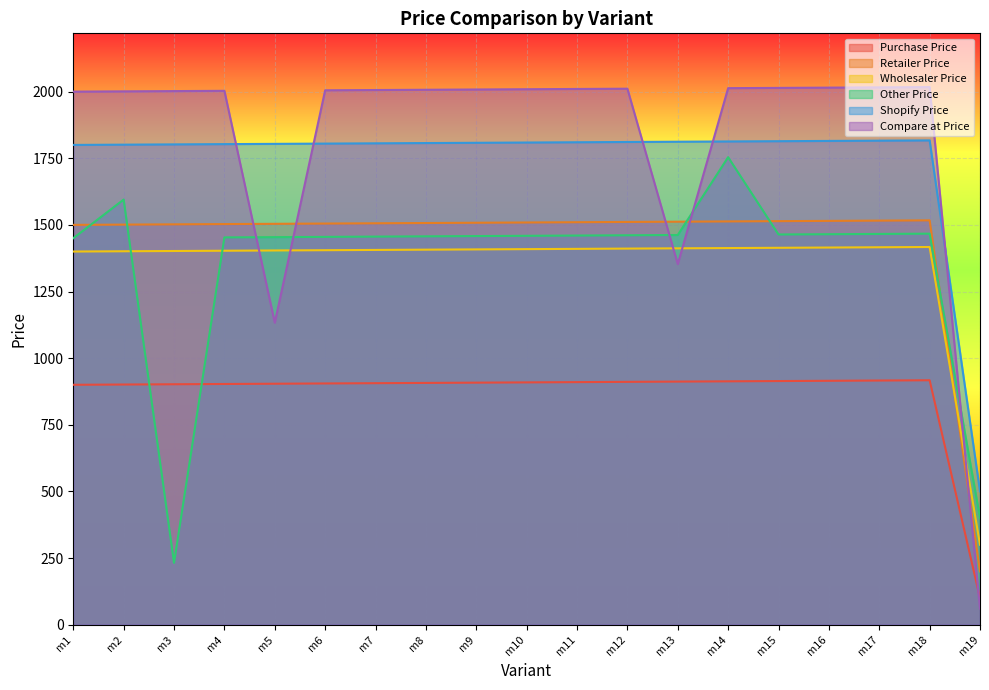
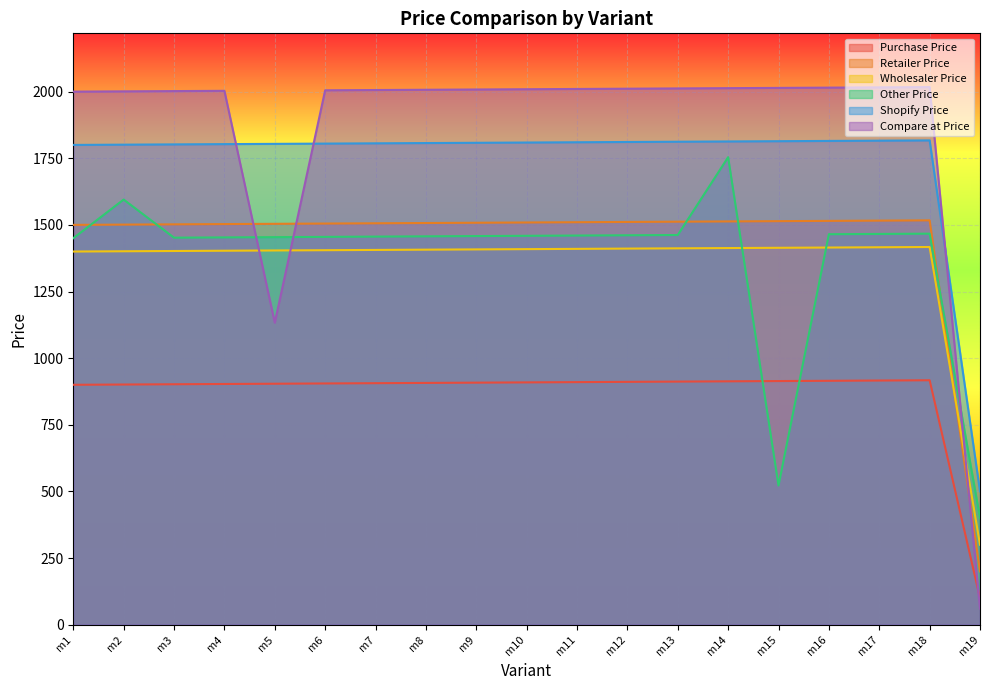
Other Price, m3: 230 -> 1450
Compare at Price, m13: 1350 -> 2010
Other Price, m15: 1460 -> 520
